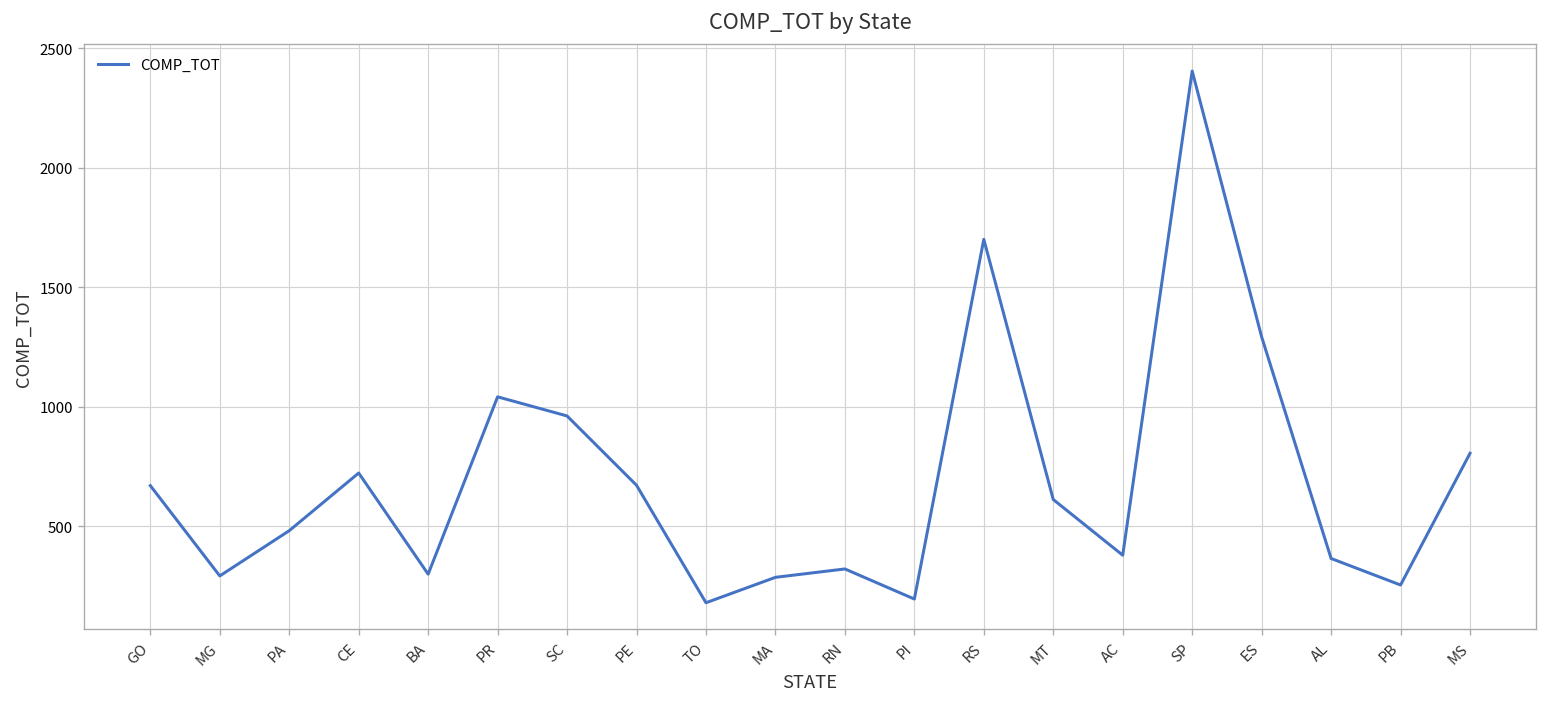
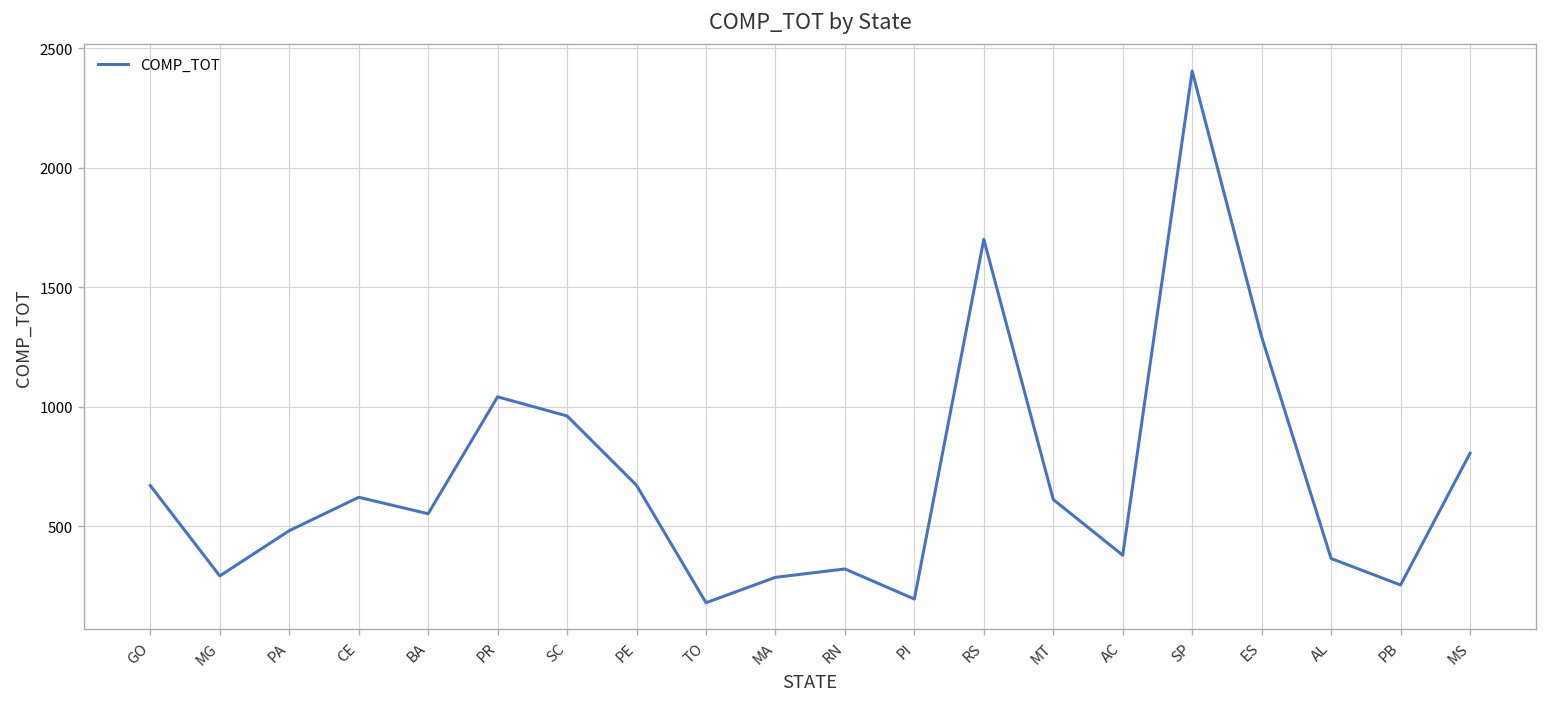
CE: 720 -> 620
BA: 300 -> 550
